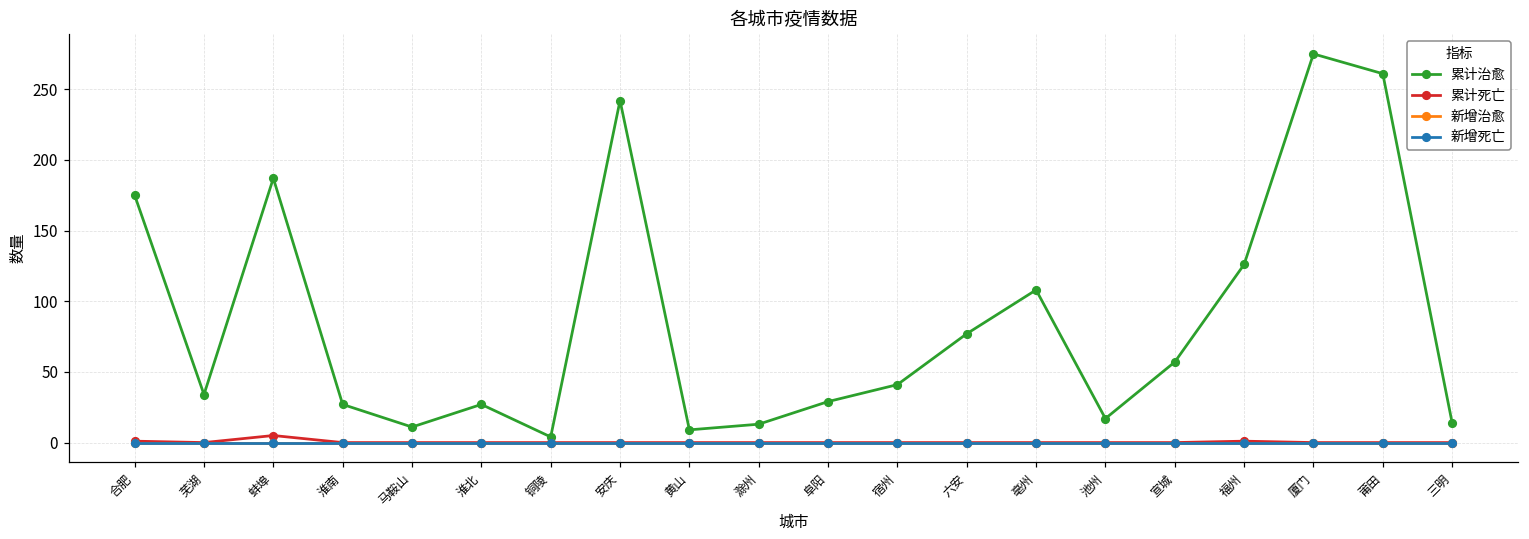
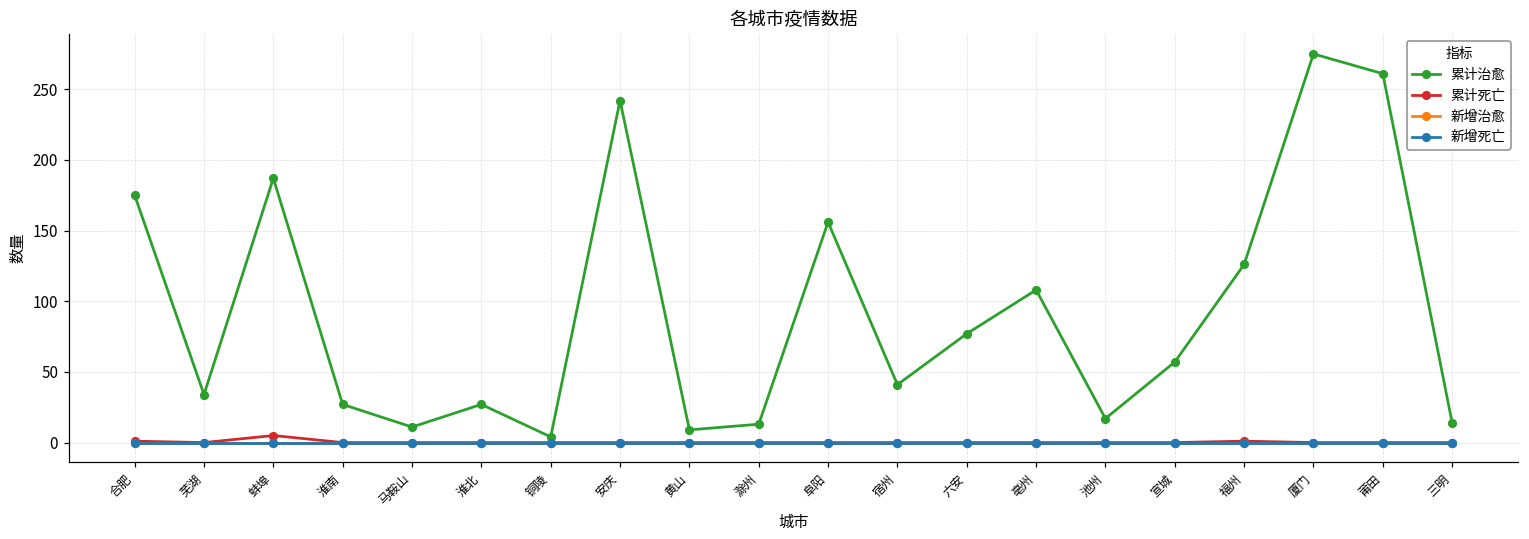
累计治愈, 阜阳: 29 -> 156
